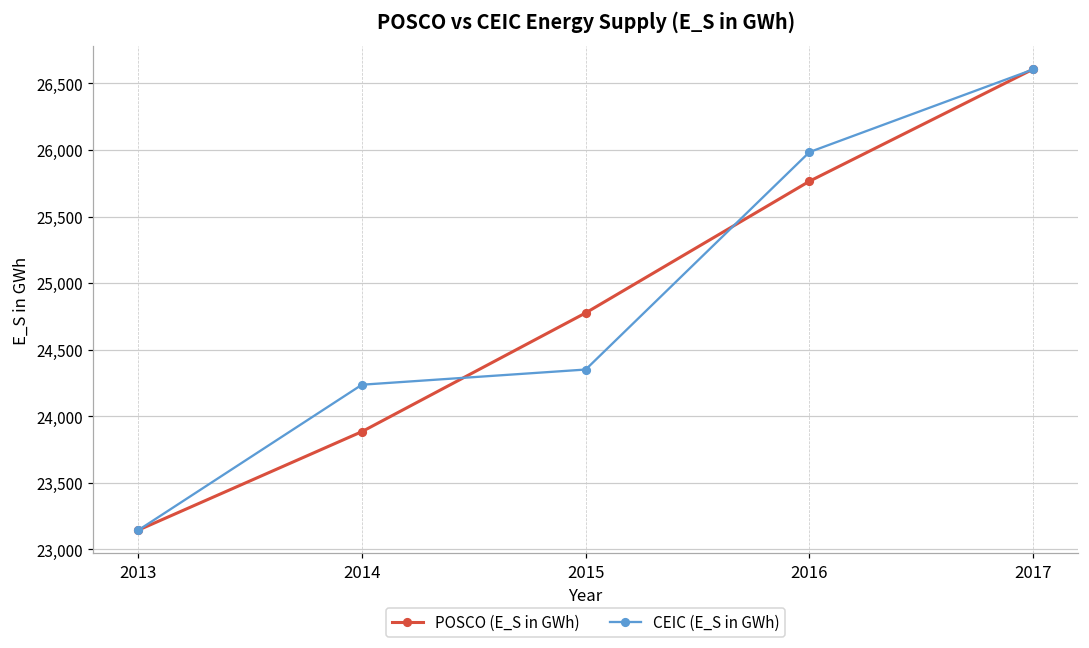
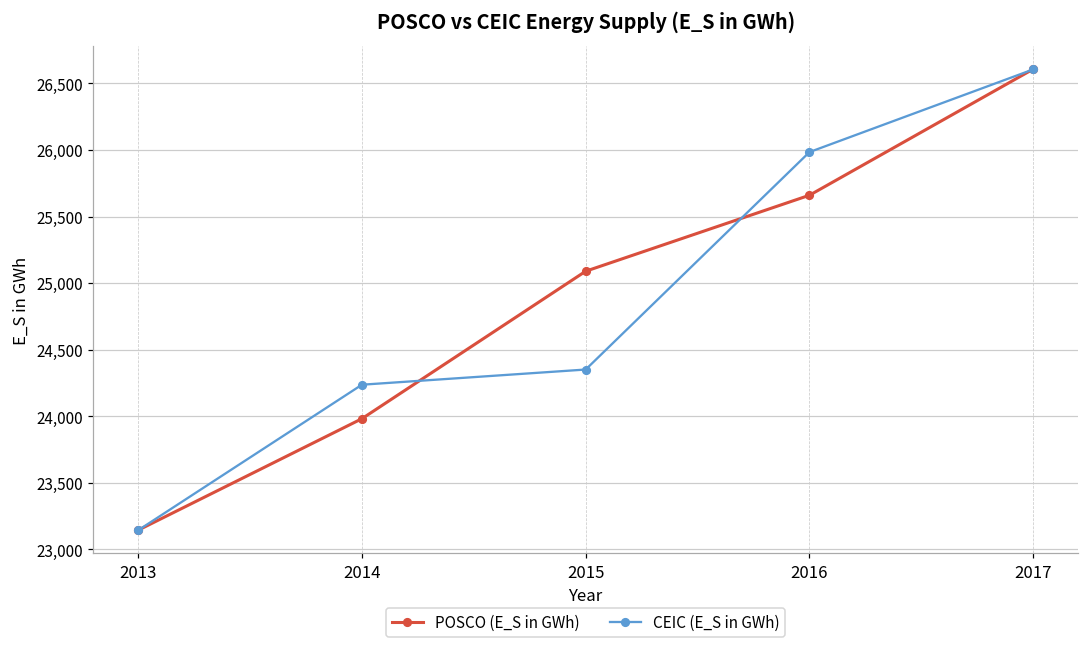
POSCO (E_S in GWh), 2014: 23,880 -> 23,980
POSCO (E_S in GWh), 2015: 24,780 -> 25,090
POSCO (E_S in GWh), 2016: 25,770 -> 25,660
